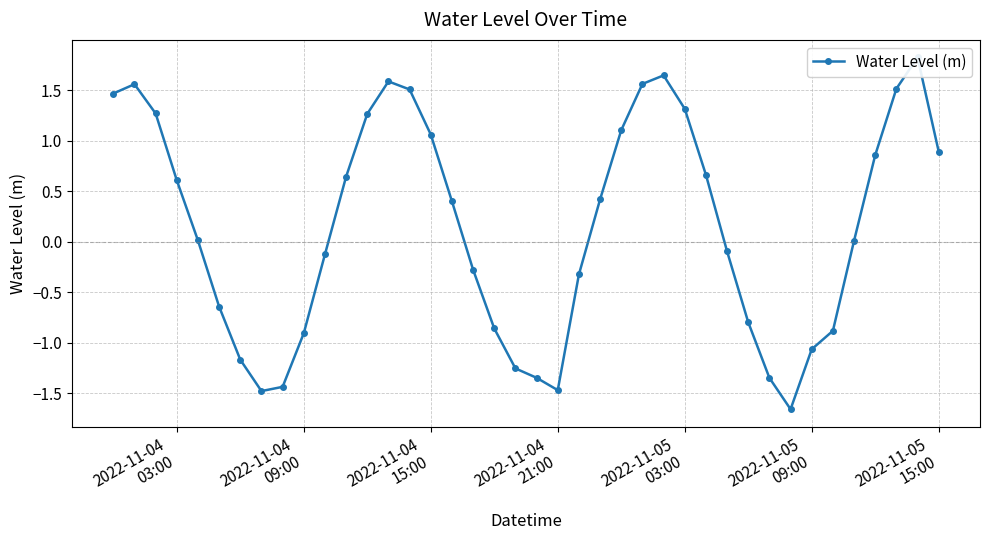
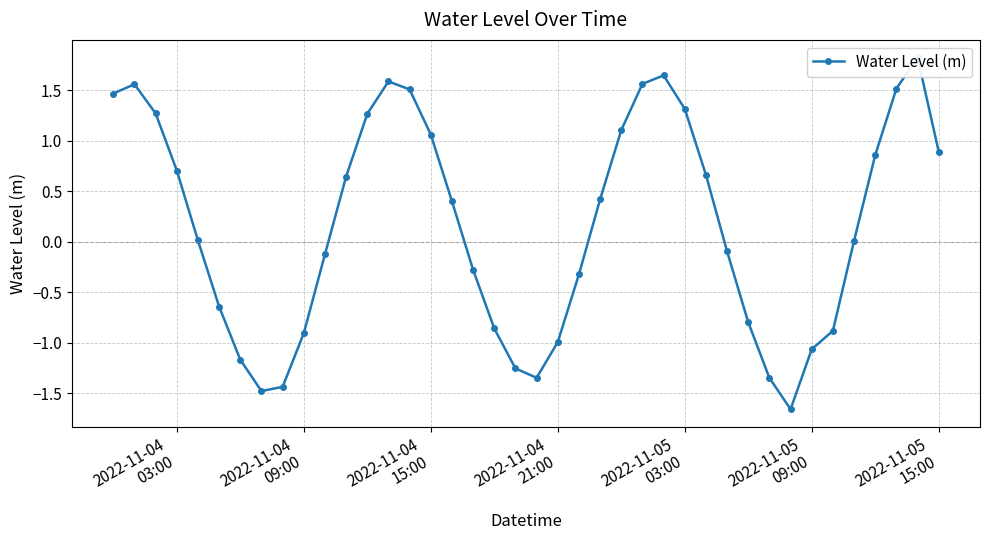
2022-11-04 03:00: 0.61 -> 0.70
2022-11-04 21:00: -1.47 -> -0.99
